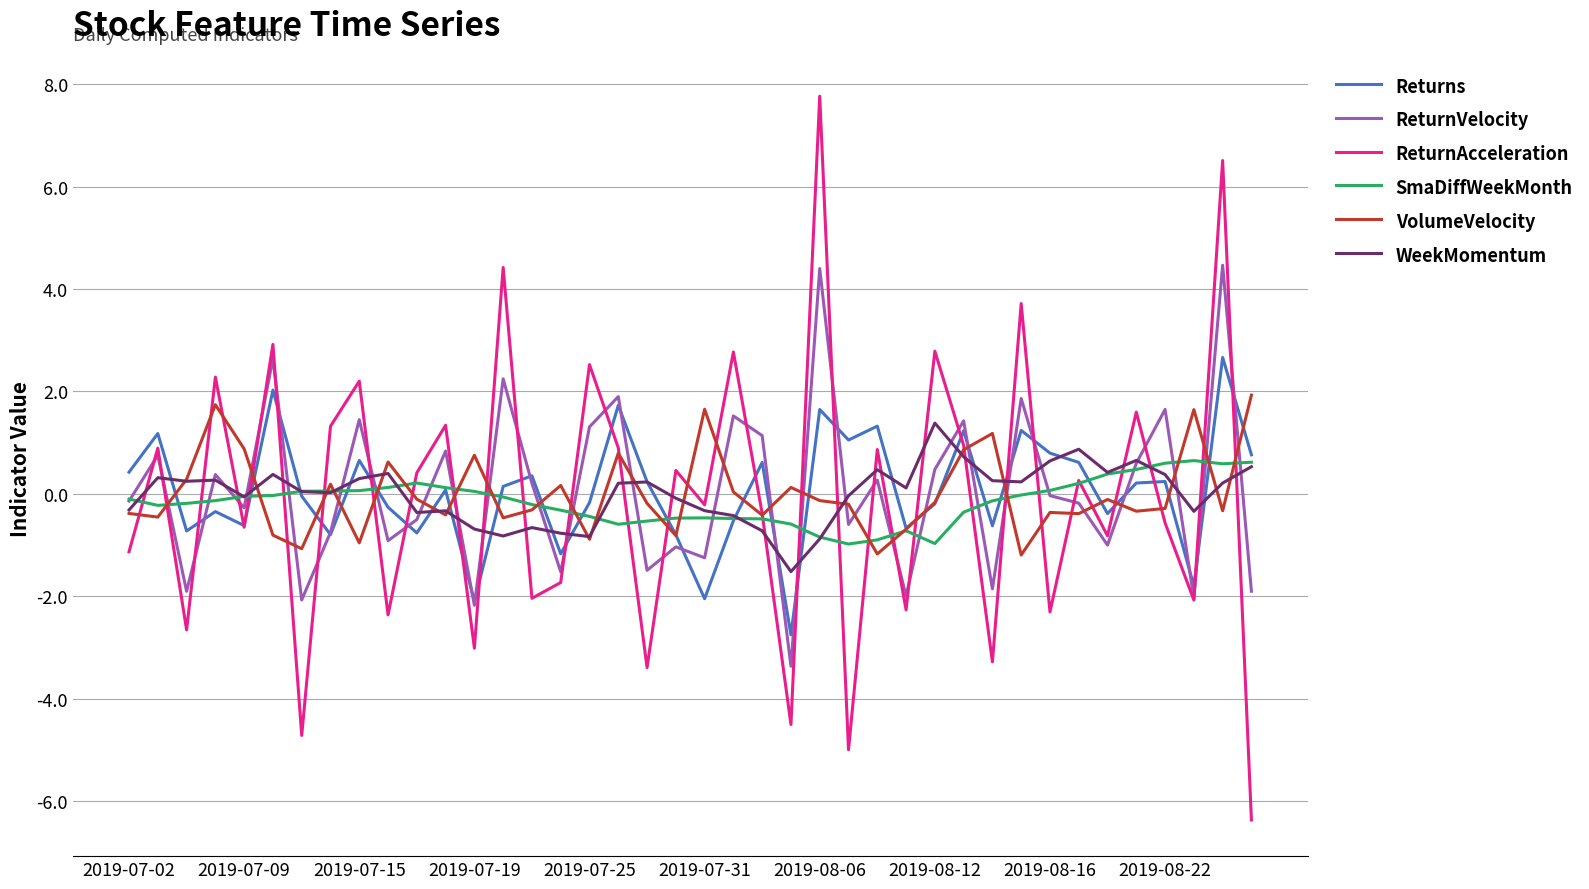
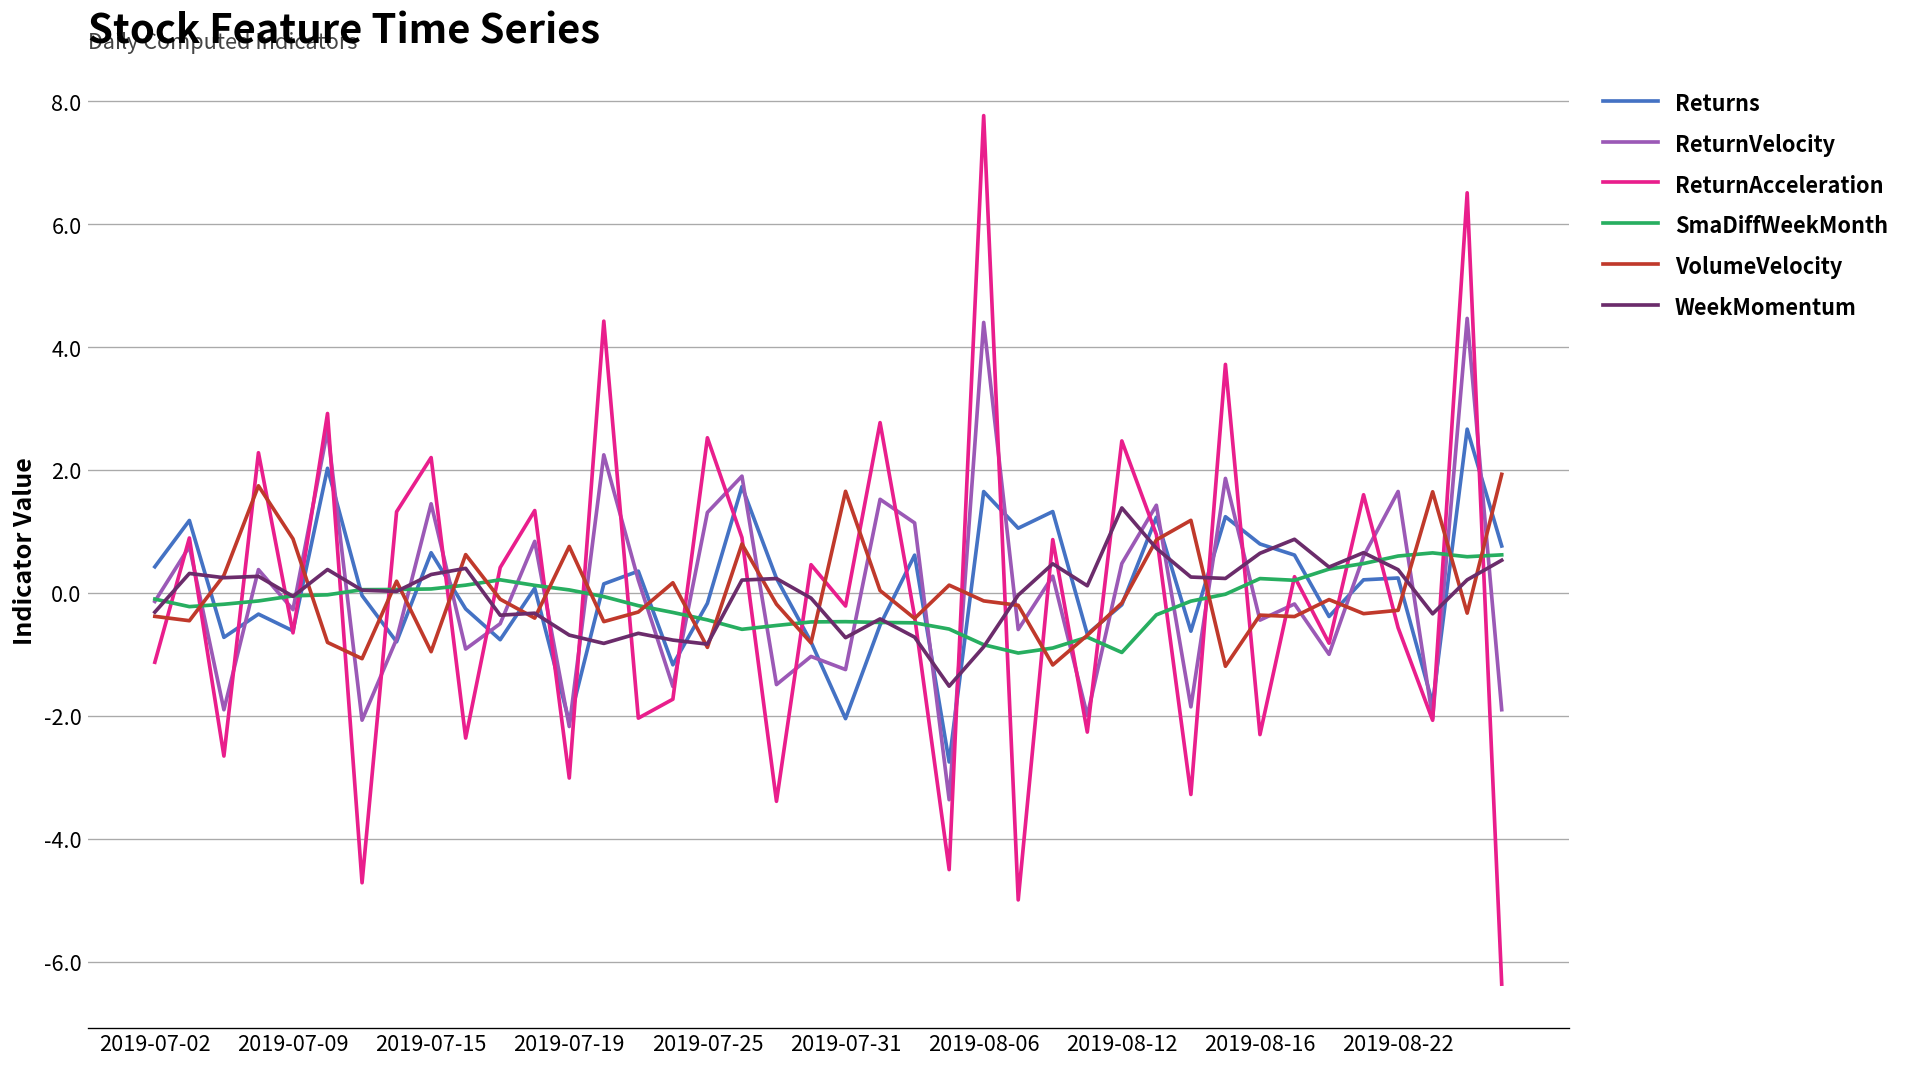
WeekMomentum, 2019-07-31: -0.3 -> -0.7
ReturnAcceleration, 2019-08-12: 2.8 -> 2.5
ReturnVelocity, 2019-08-16: 0.0 -> -0.4
SmaDiffWeekMonth, 2019-08-16: 0.1 -> 0.2
